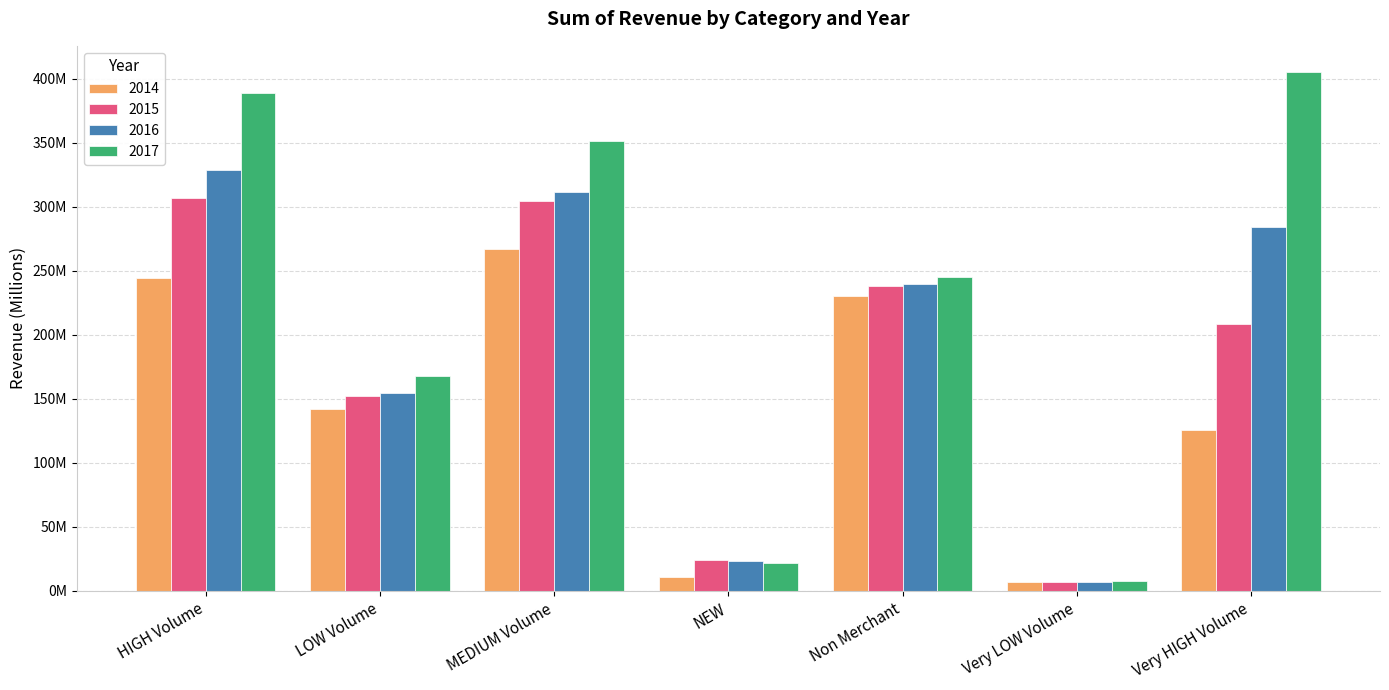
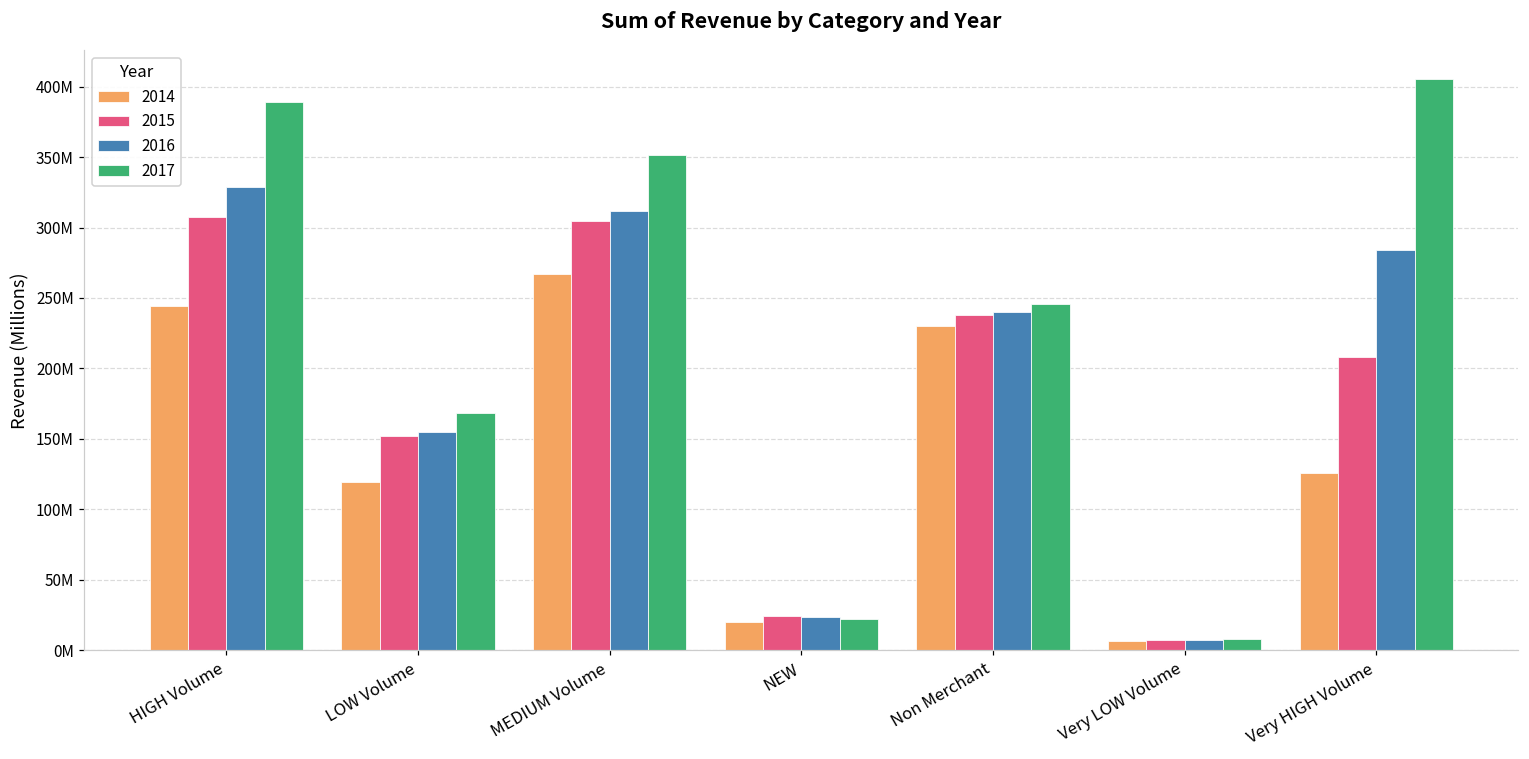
2014, LOW Volume: 142000000 -> 120000000
2014, NEW: 11000000 -> 20000000
